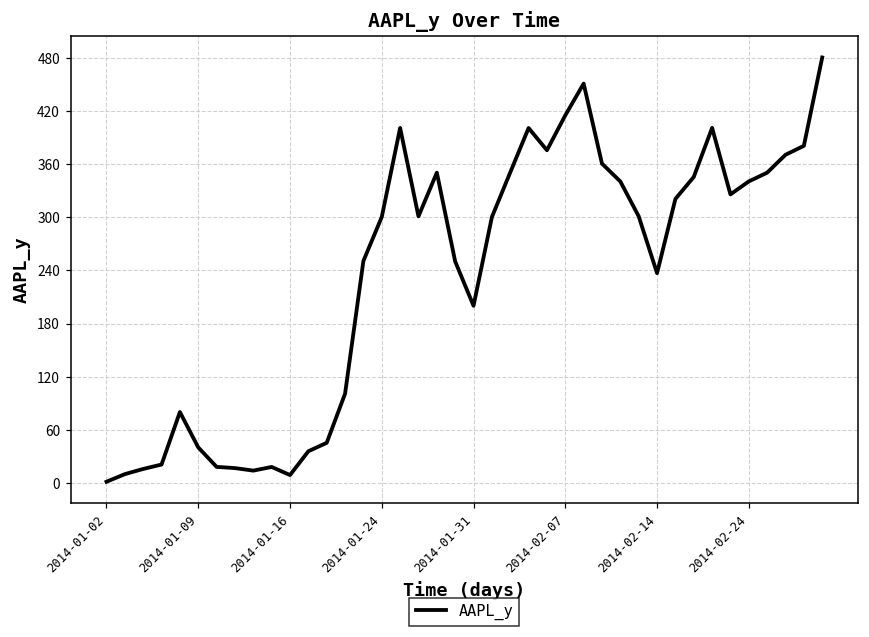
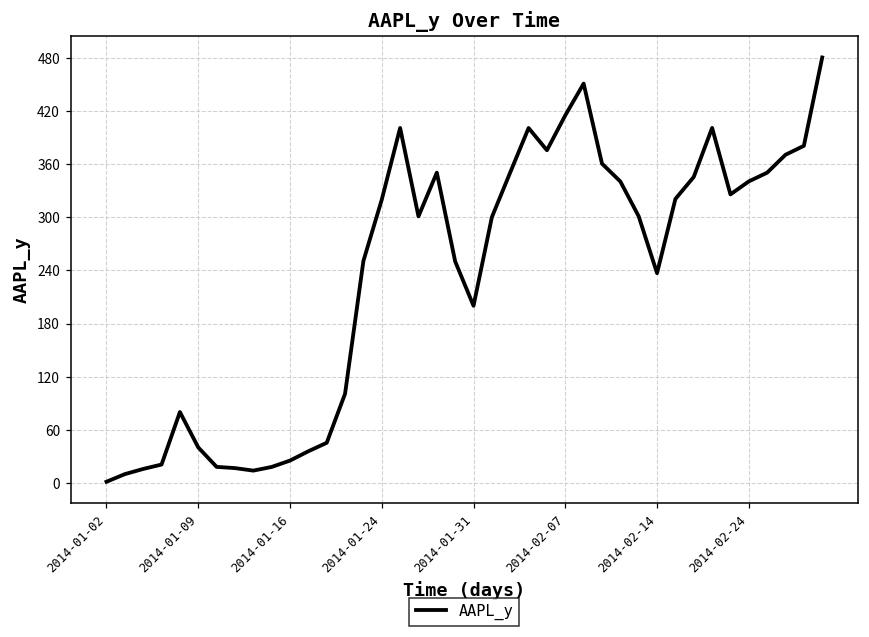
2014-01-16: 10 -> 30
2014-01-24: 300 -> 320
